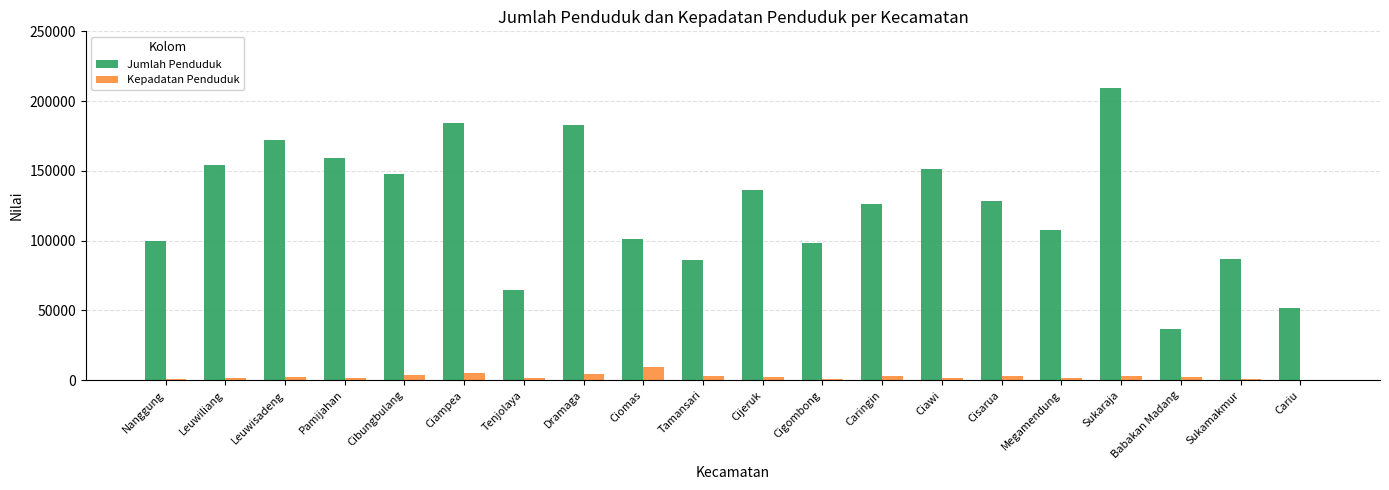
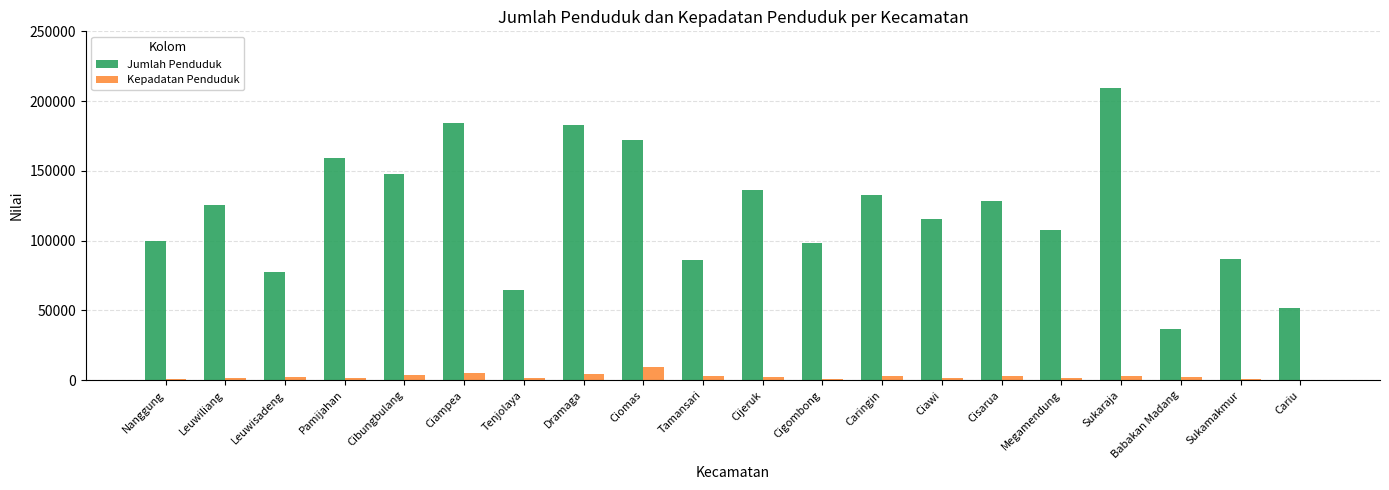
Jumlah Penduduk, Leuwiliang: 154000 -> 126000
Jumlah Penduduk, Leuwisadeng: 172000 -> 78000
Jumlah Penduduk, Ciomas: 101000 -> 172000
Jumlah Penduduk, Caringin: 126000 -> 132000
Jumlah Penduduk, Ciawi: 151000 -> 116000
